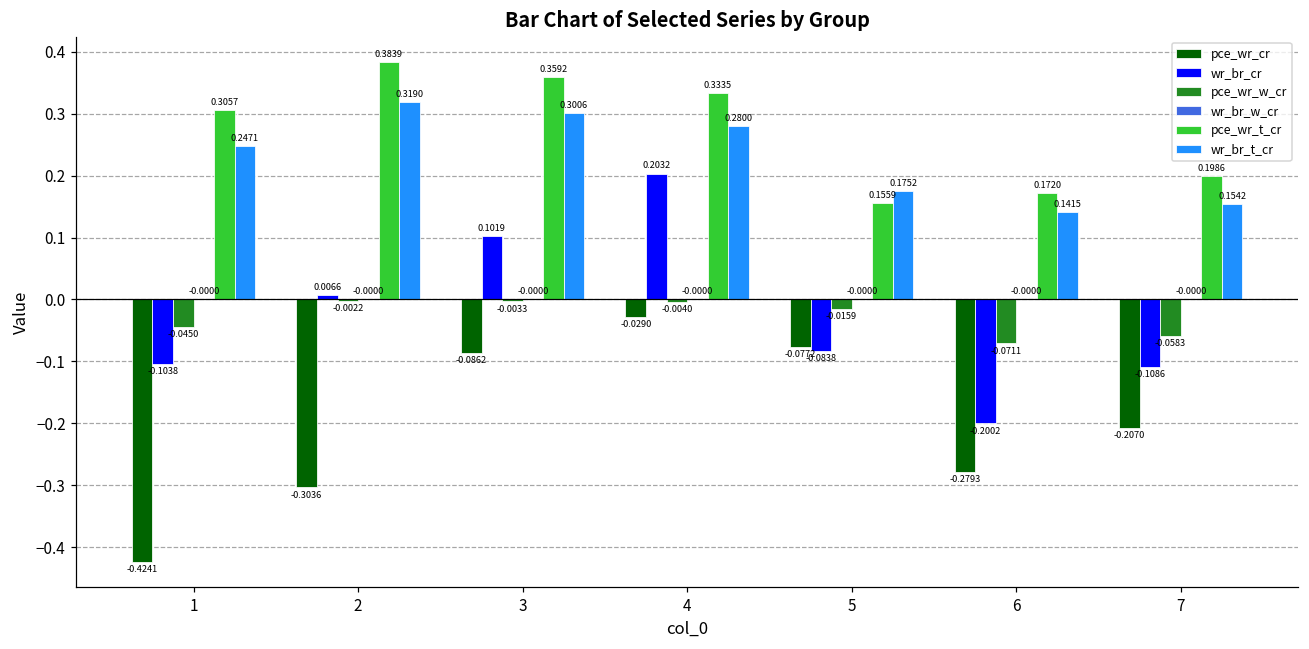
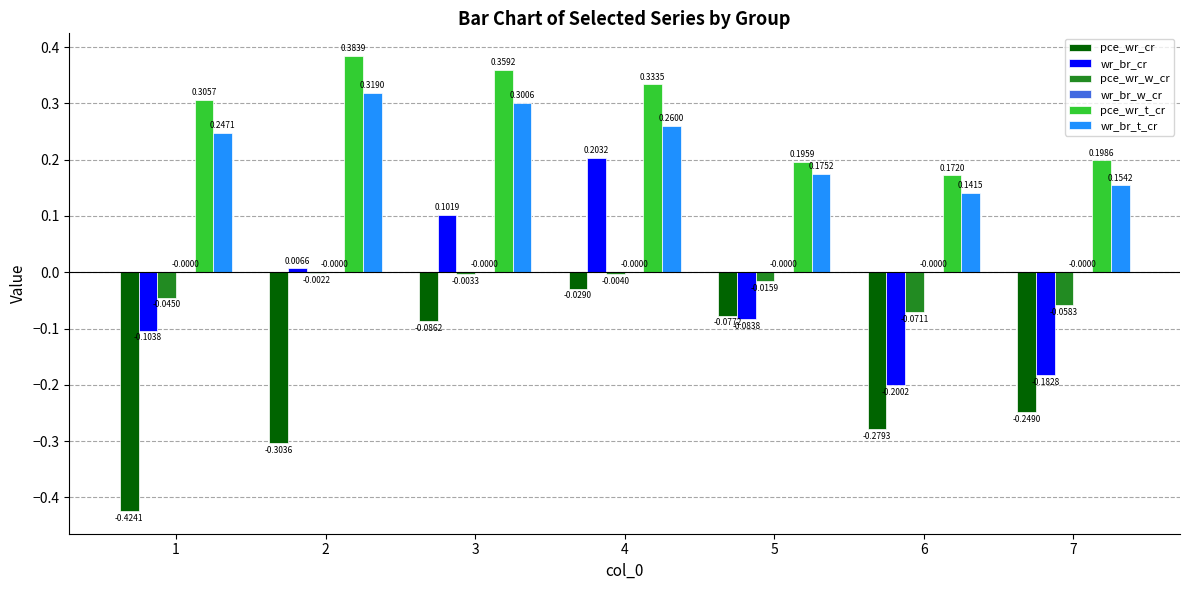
wr_br_t_cr, 4: 0.2800 -> 0.2600
pce_wr_t_cr, 5: 0.1559 -> 0.1959
pce_wr_cr, 7: -0.2070 -> -0.2490
wr_br_cr, 7: -0.1086 -> -0.1828
